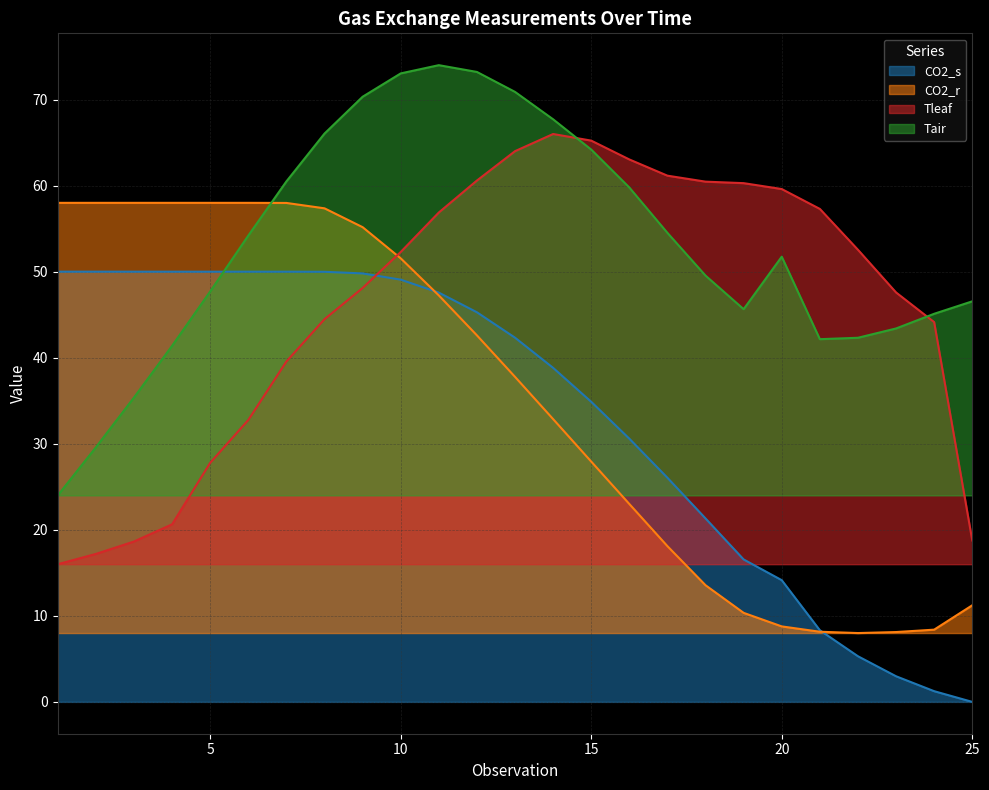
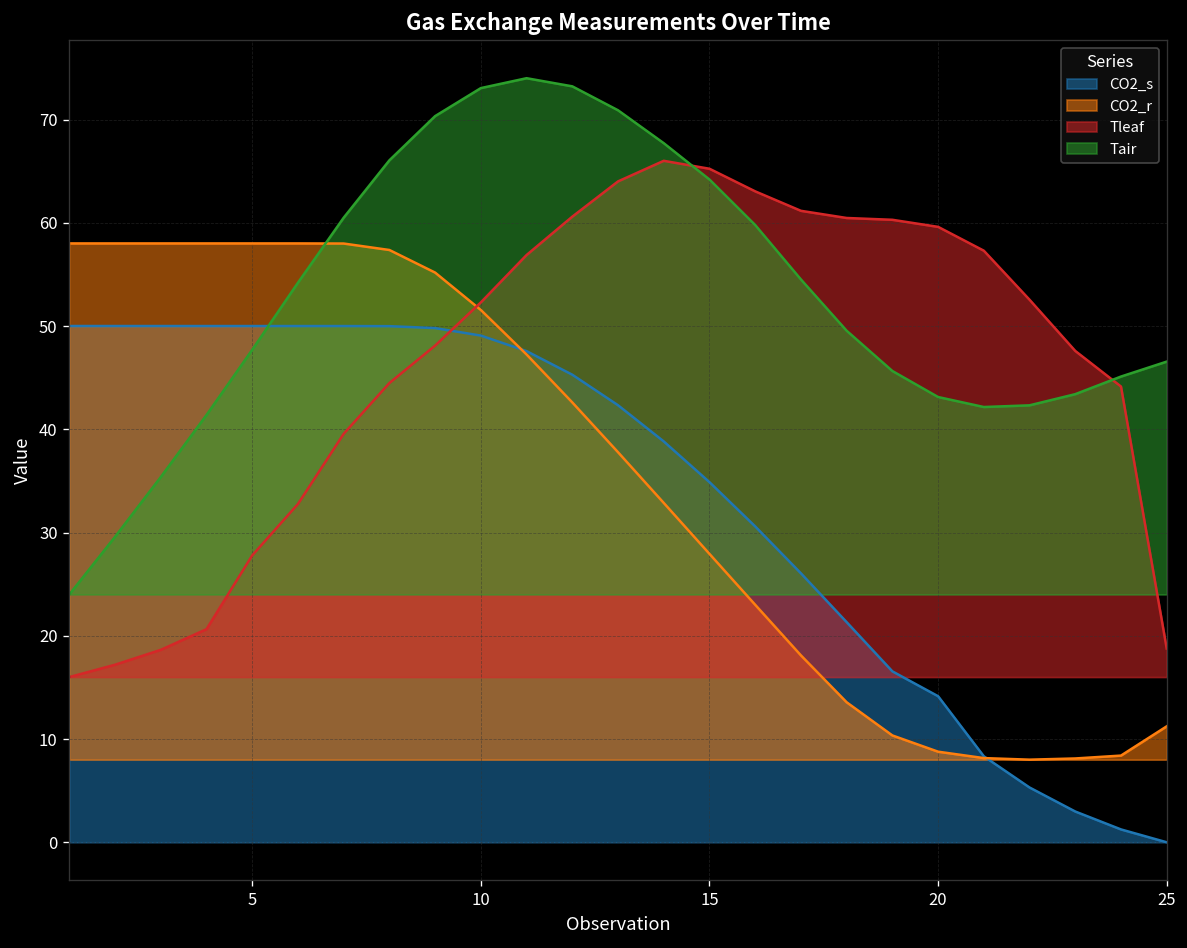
Tair, 20: 52 -> 43
